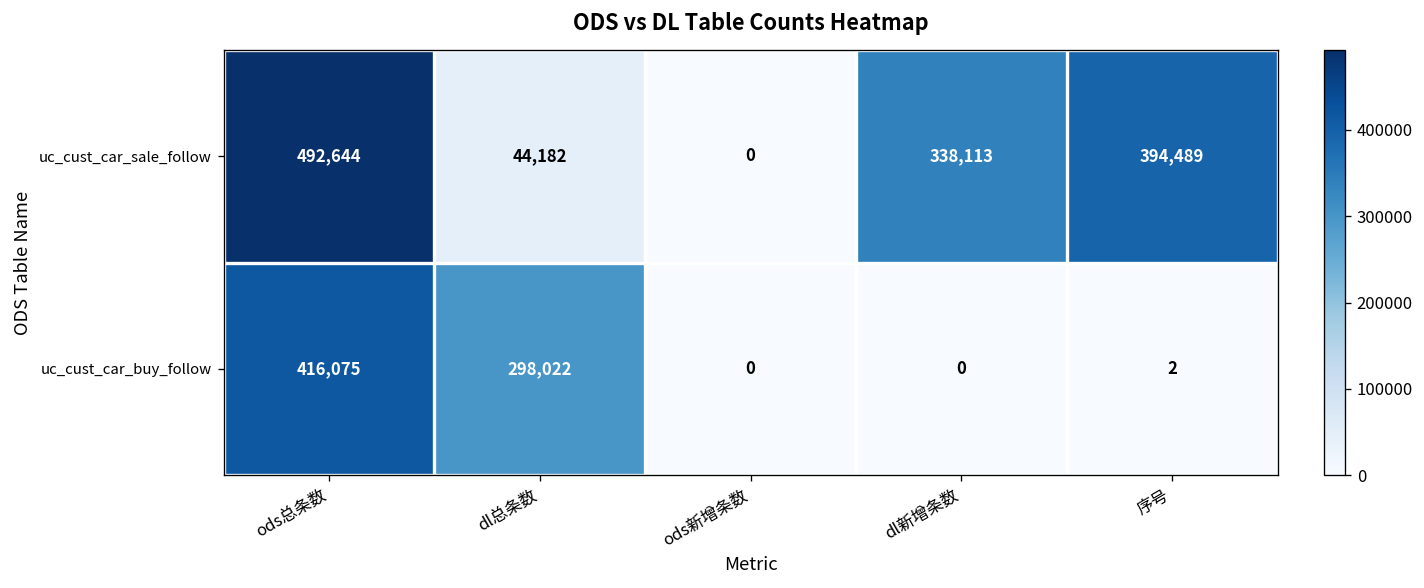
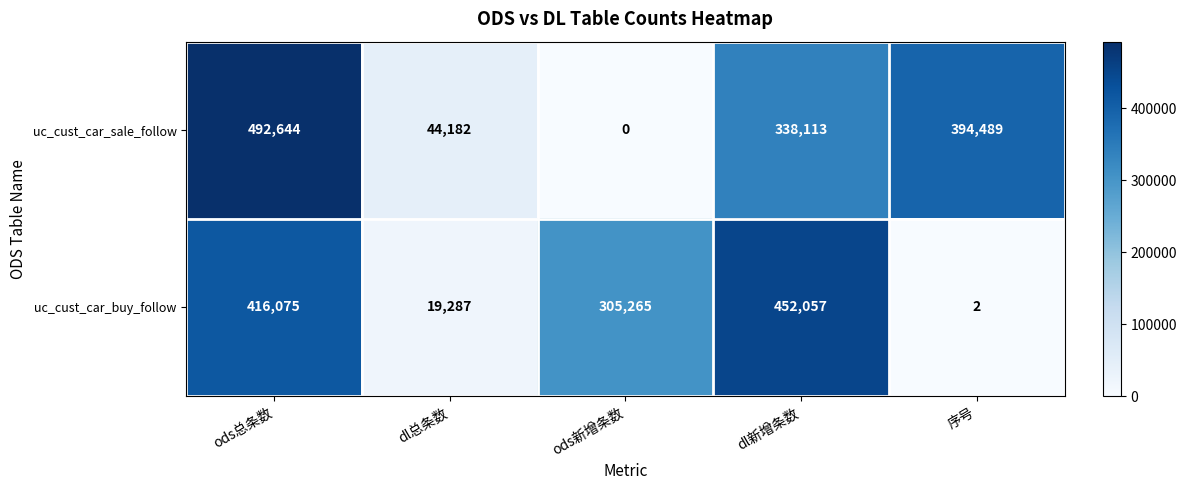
uc_cust_car_buy_follow, dl总条数: 298,022 -> 19,287
uc_cust_car_buy_follow, ods新增条数: 0 -> 305,265
uc_cust_car_buy_follow, dl新增条数: 0 -> 452,057
